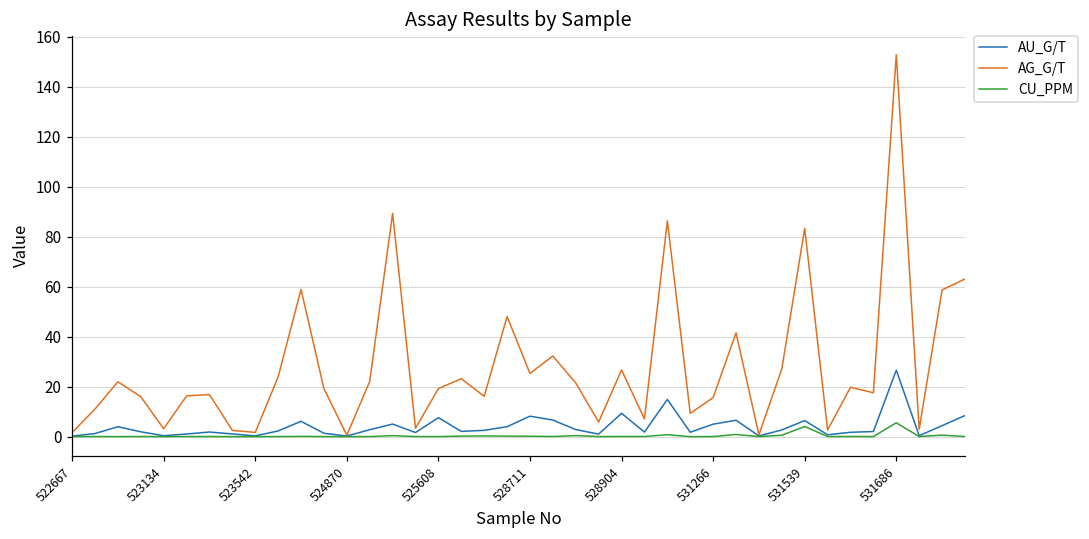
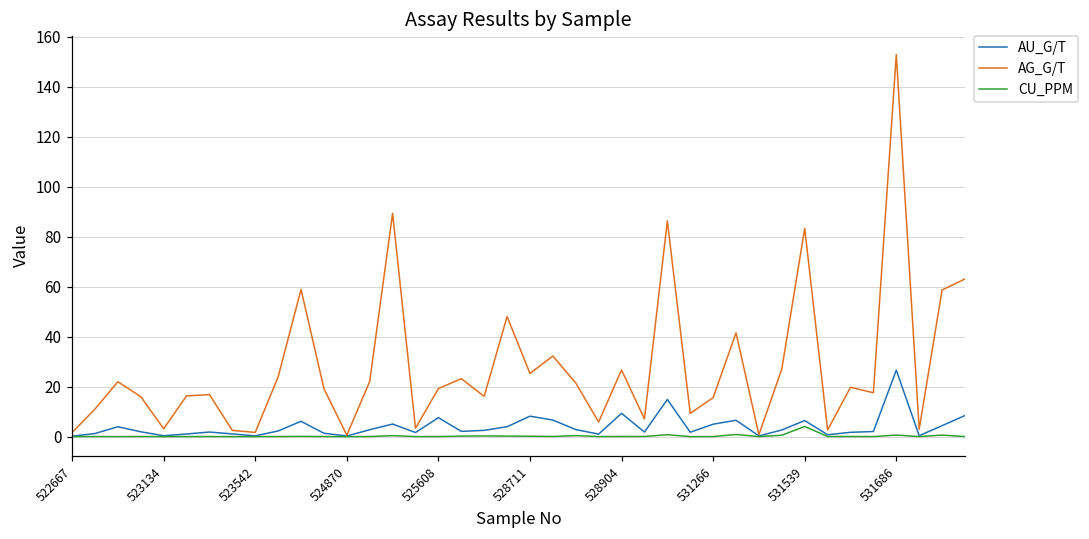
CU_PPM, 531686: 6 -> 1
